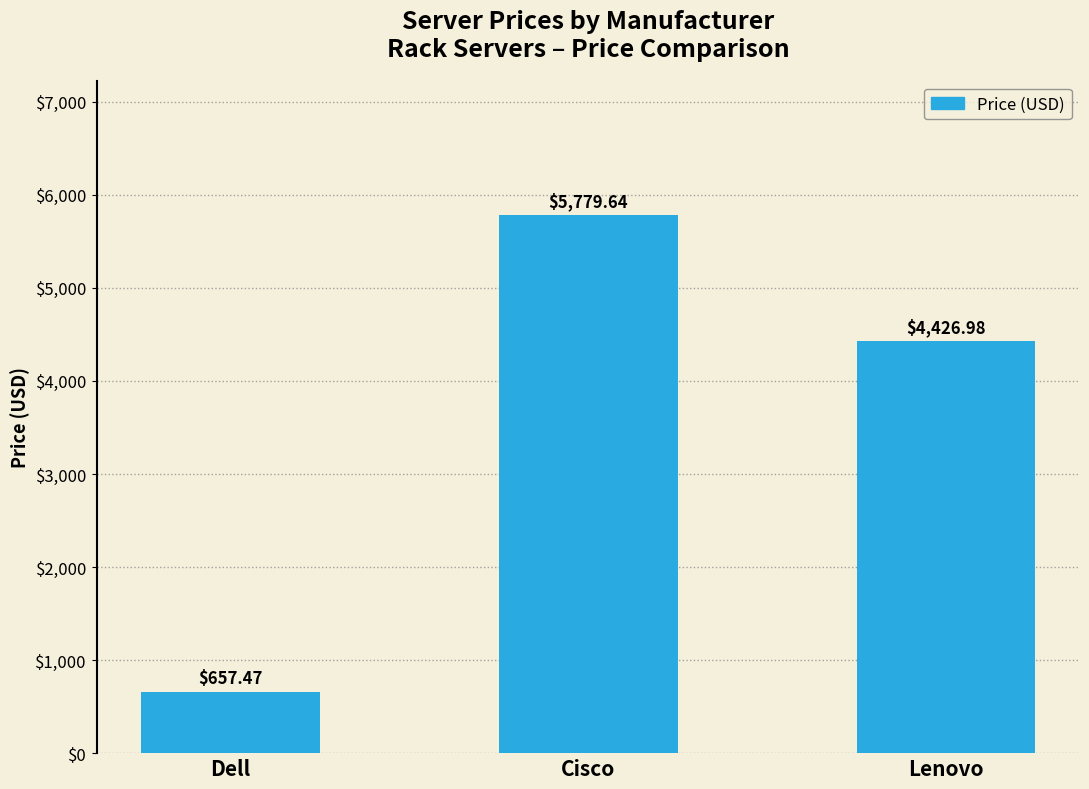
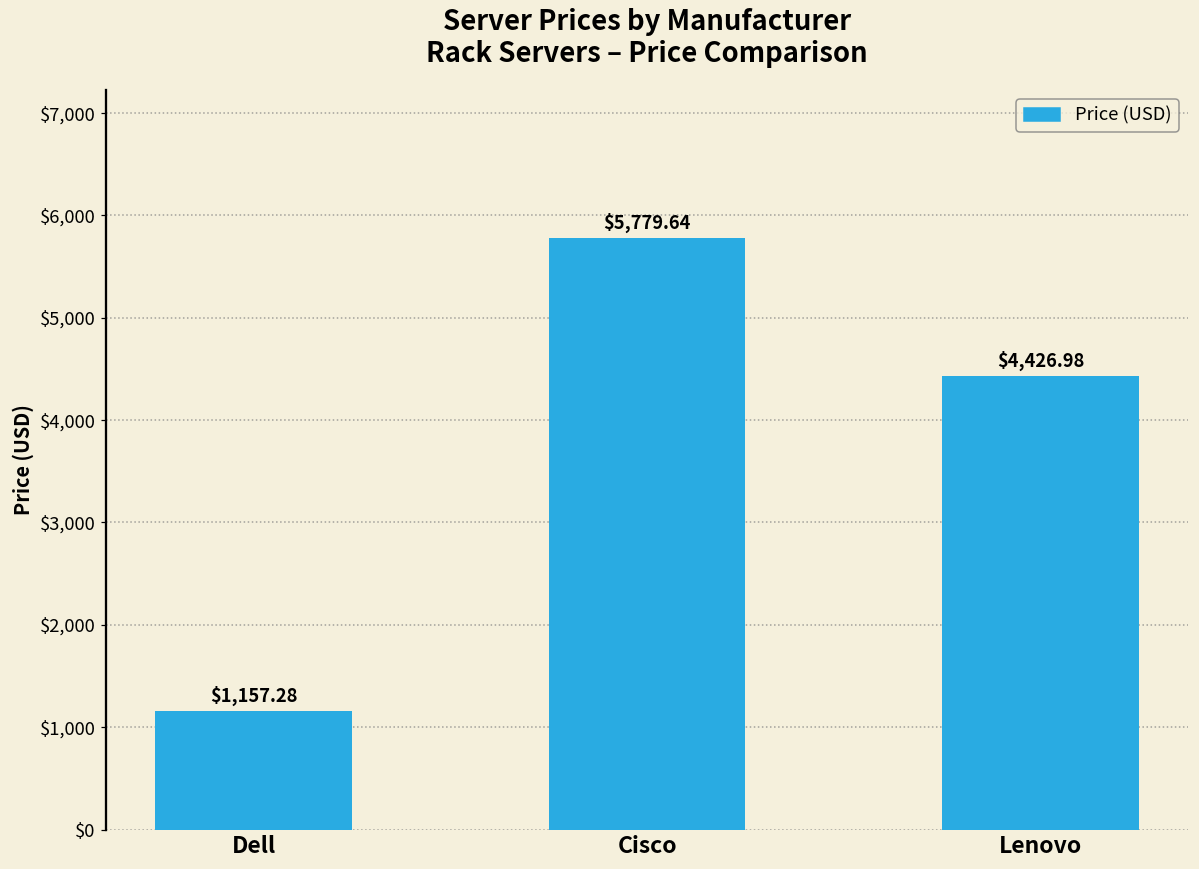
Dell: $657.47 -> $1,157.28
